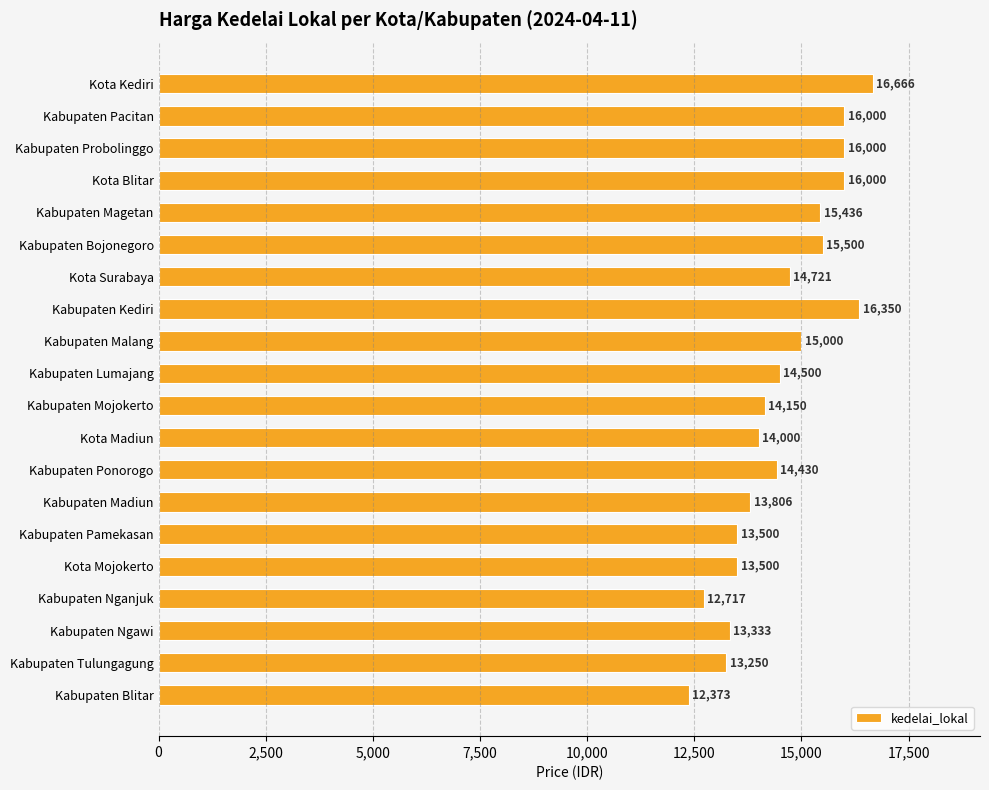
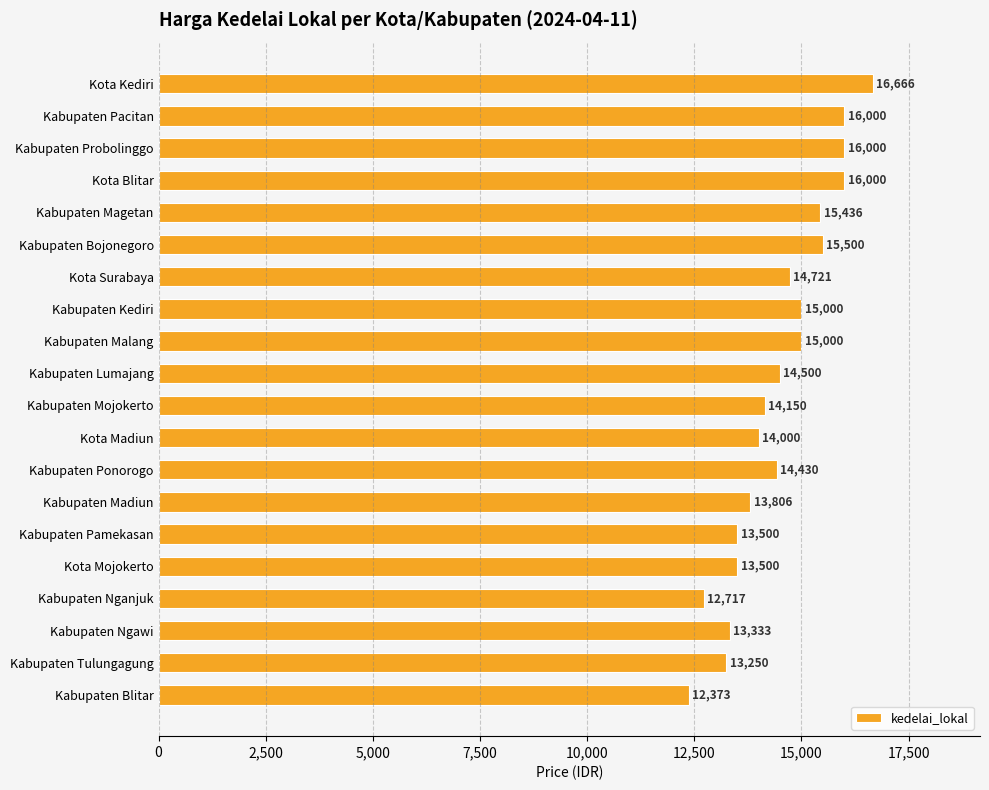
Kabupaten Kediri: 16,350 -> 15,000
